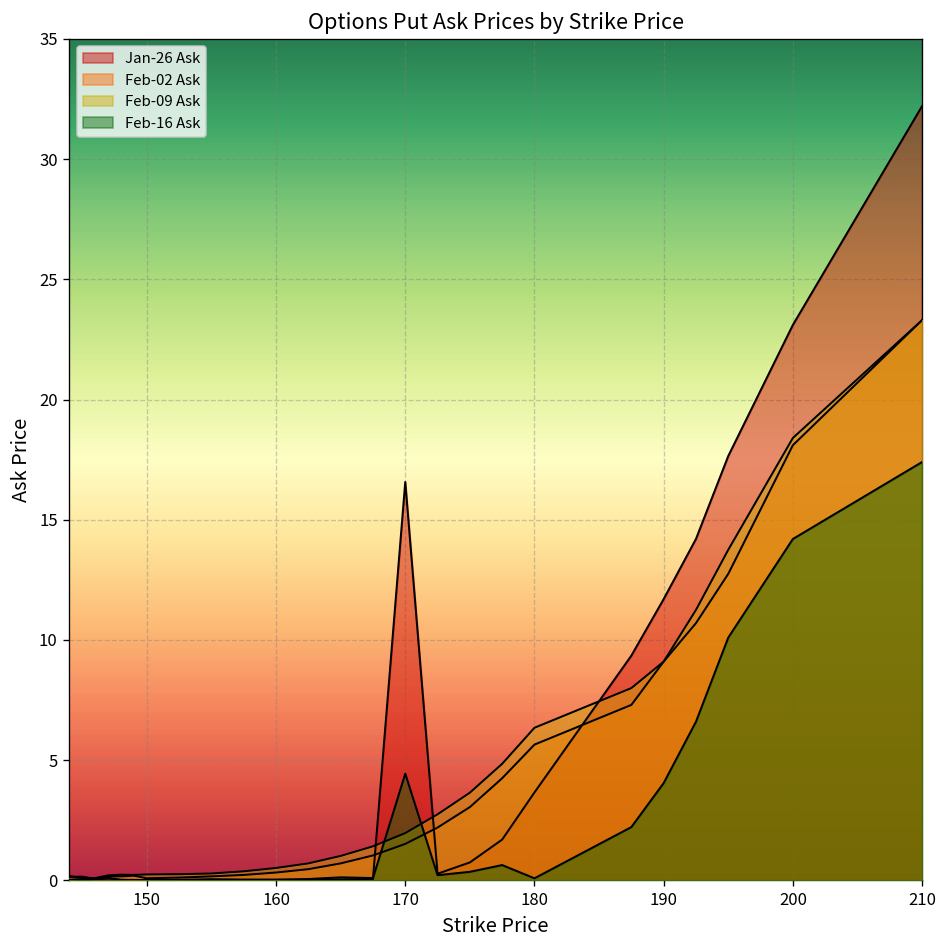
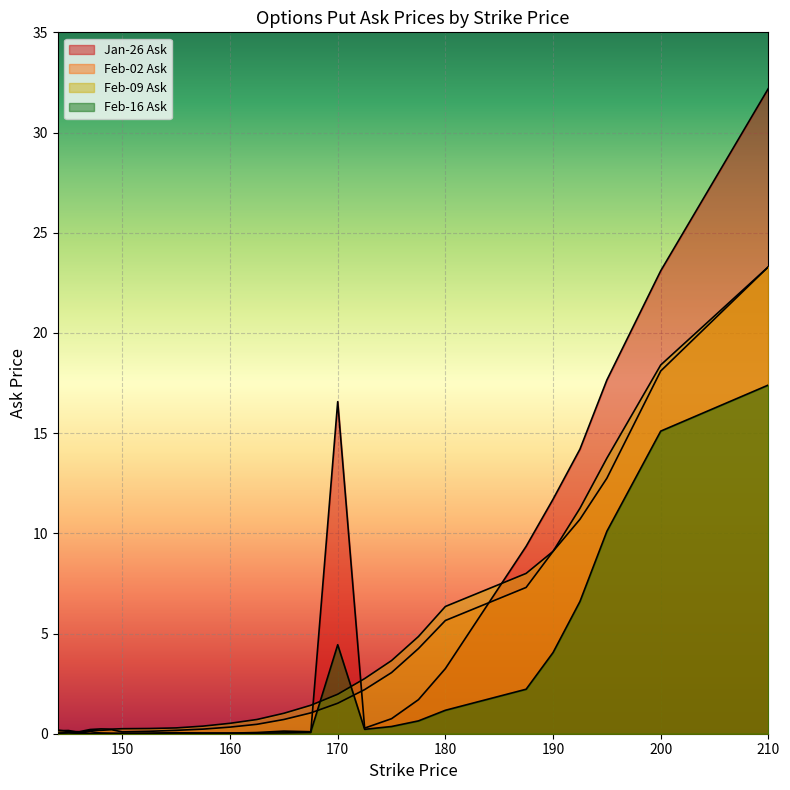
Jan-26 Ask, 180: 3.7 -> 3.3
Feb-16 Ask, 180: 0.1 -> 1.2
Feb-16 Ask, 200: 14.2 -> 15.1
